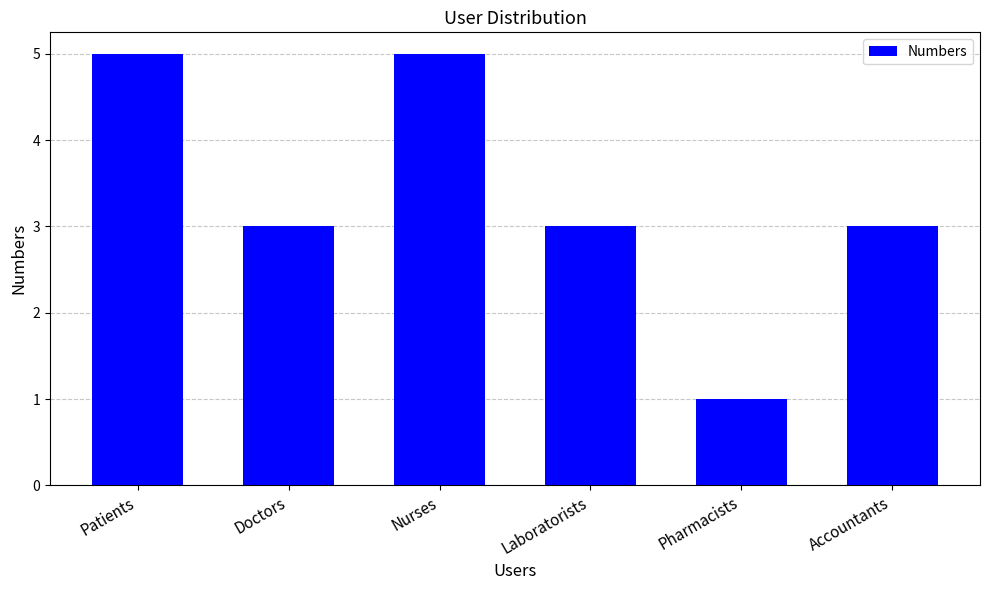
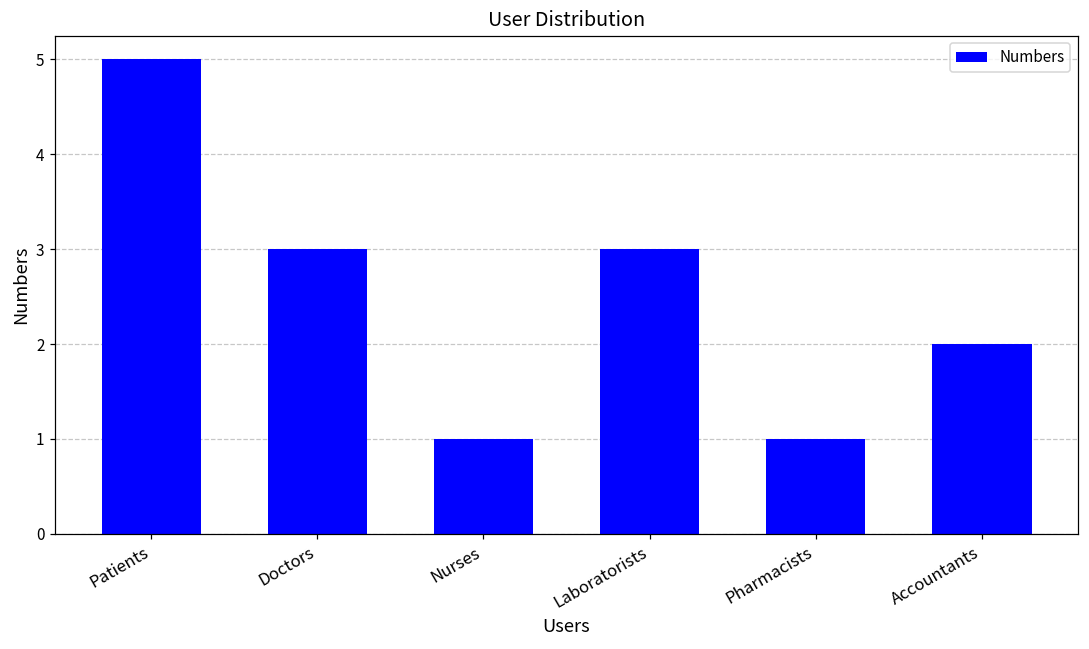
Nurses: 5 -> 1
Accountants: 3 -> 2
